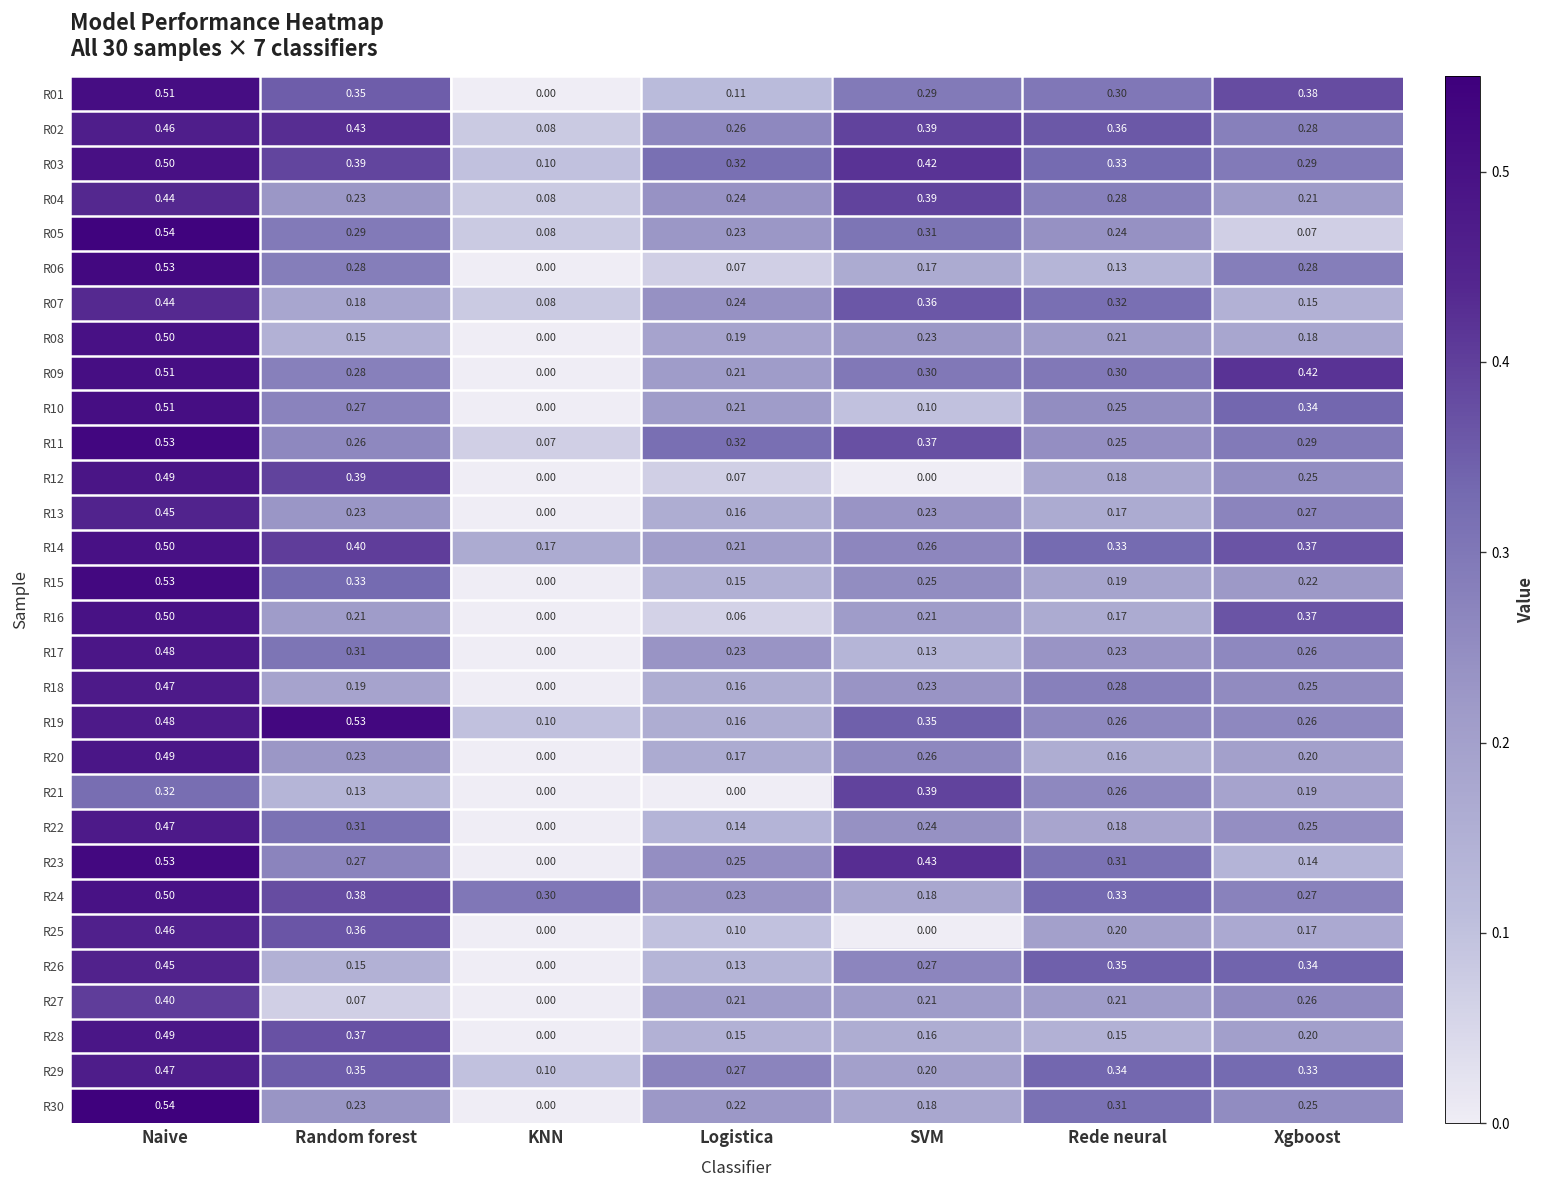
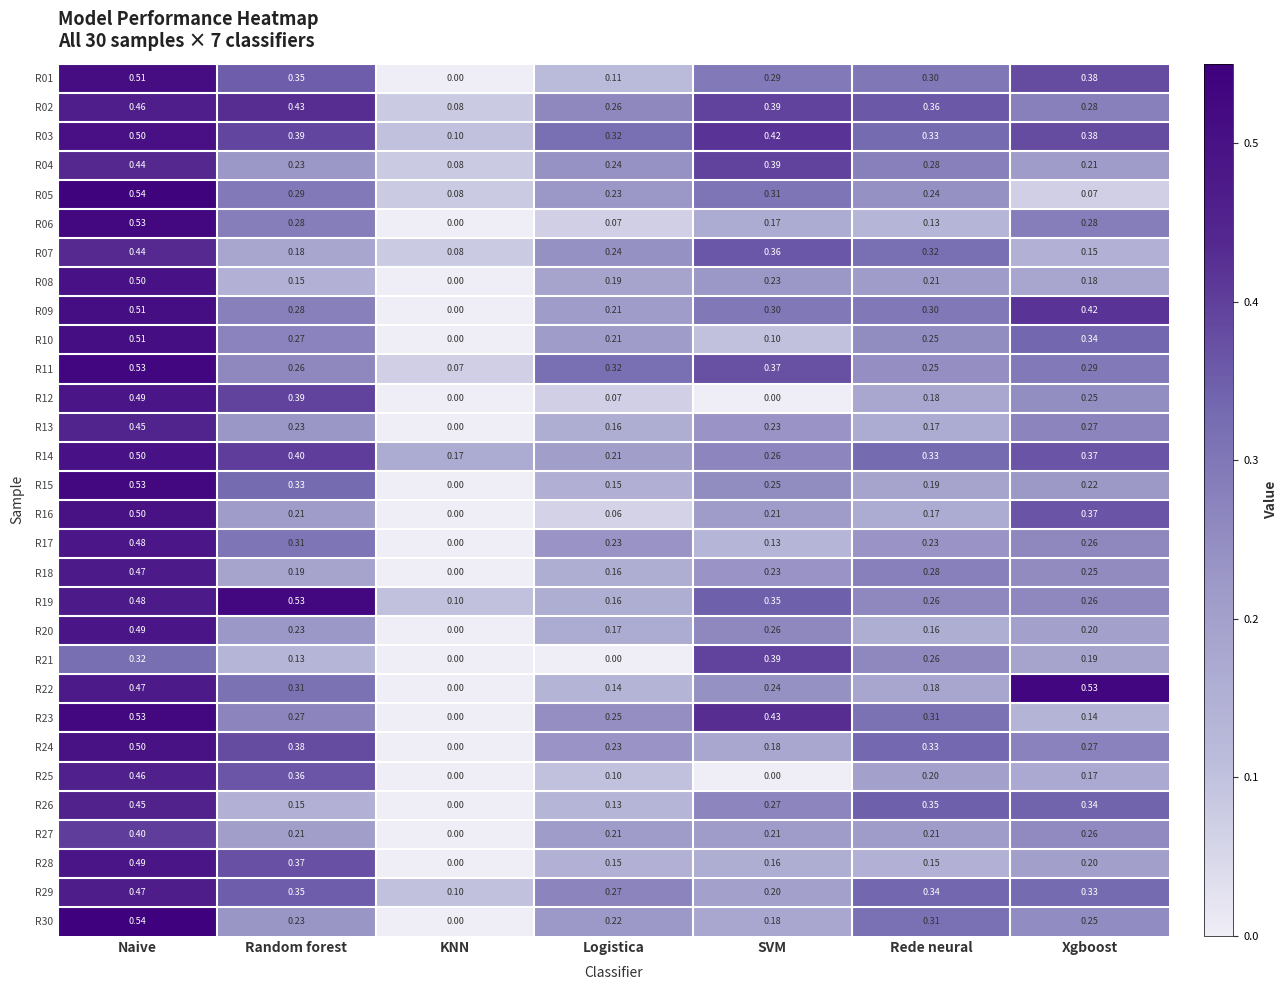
R03, Xgboost: 0.29 -> 0.38
R22, Xgboost: 0.25 -> 0.53
R24, KNN: 0.30 -> 0.00
R27, Random forest: 0.07 -> 0.21
